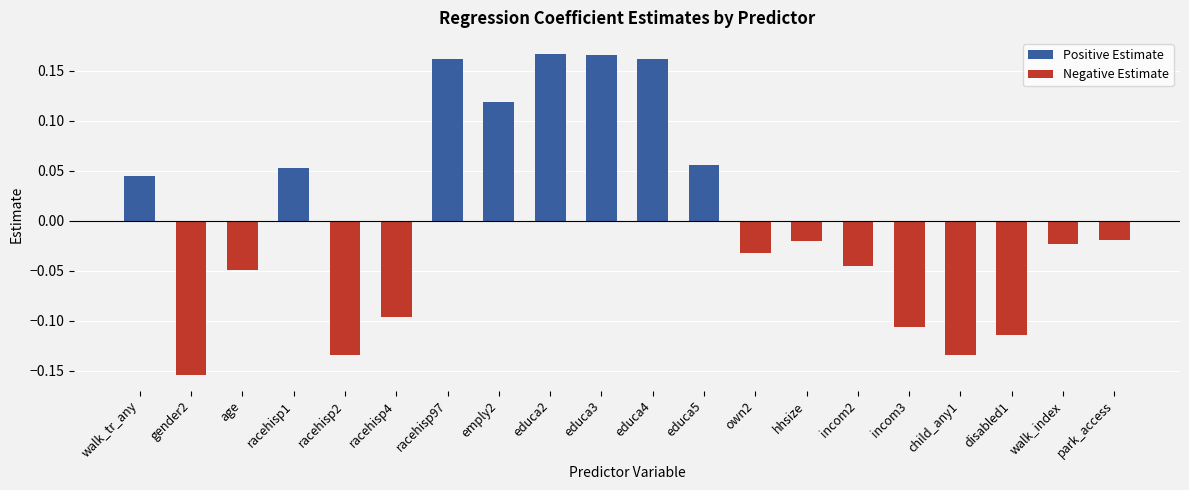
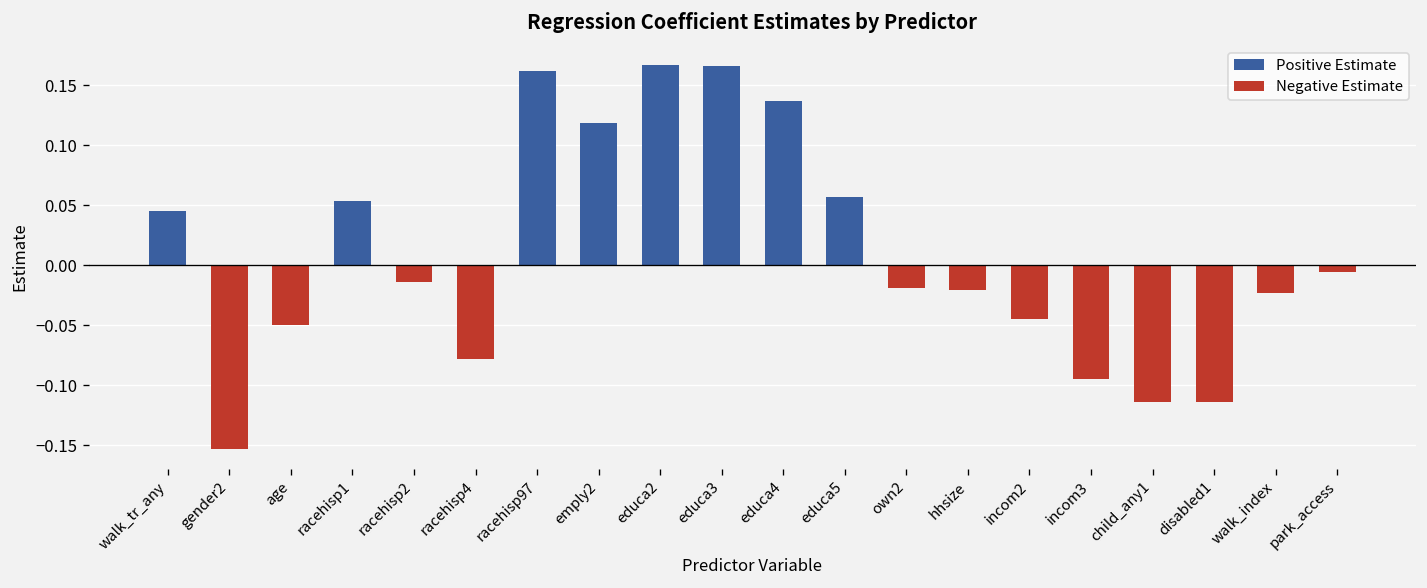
Negative Estimate, racehisp2: -0.134 -> -0.014
Negative Estimate, racehisp4: -0.096 -> -0.079
Positive Estimate, educa4: 0.162 -> 0.136
Negative Estimate, own2: -0.032 -> -0.019
Negative Estimate, incom3: -0.106 -> -0.095
Negative Estimate, child_any1: -0.134 -> -0.114
Negative Estimate, park_access: -0.019 -> -0.006
